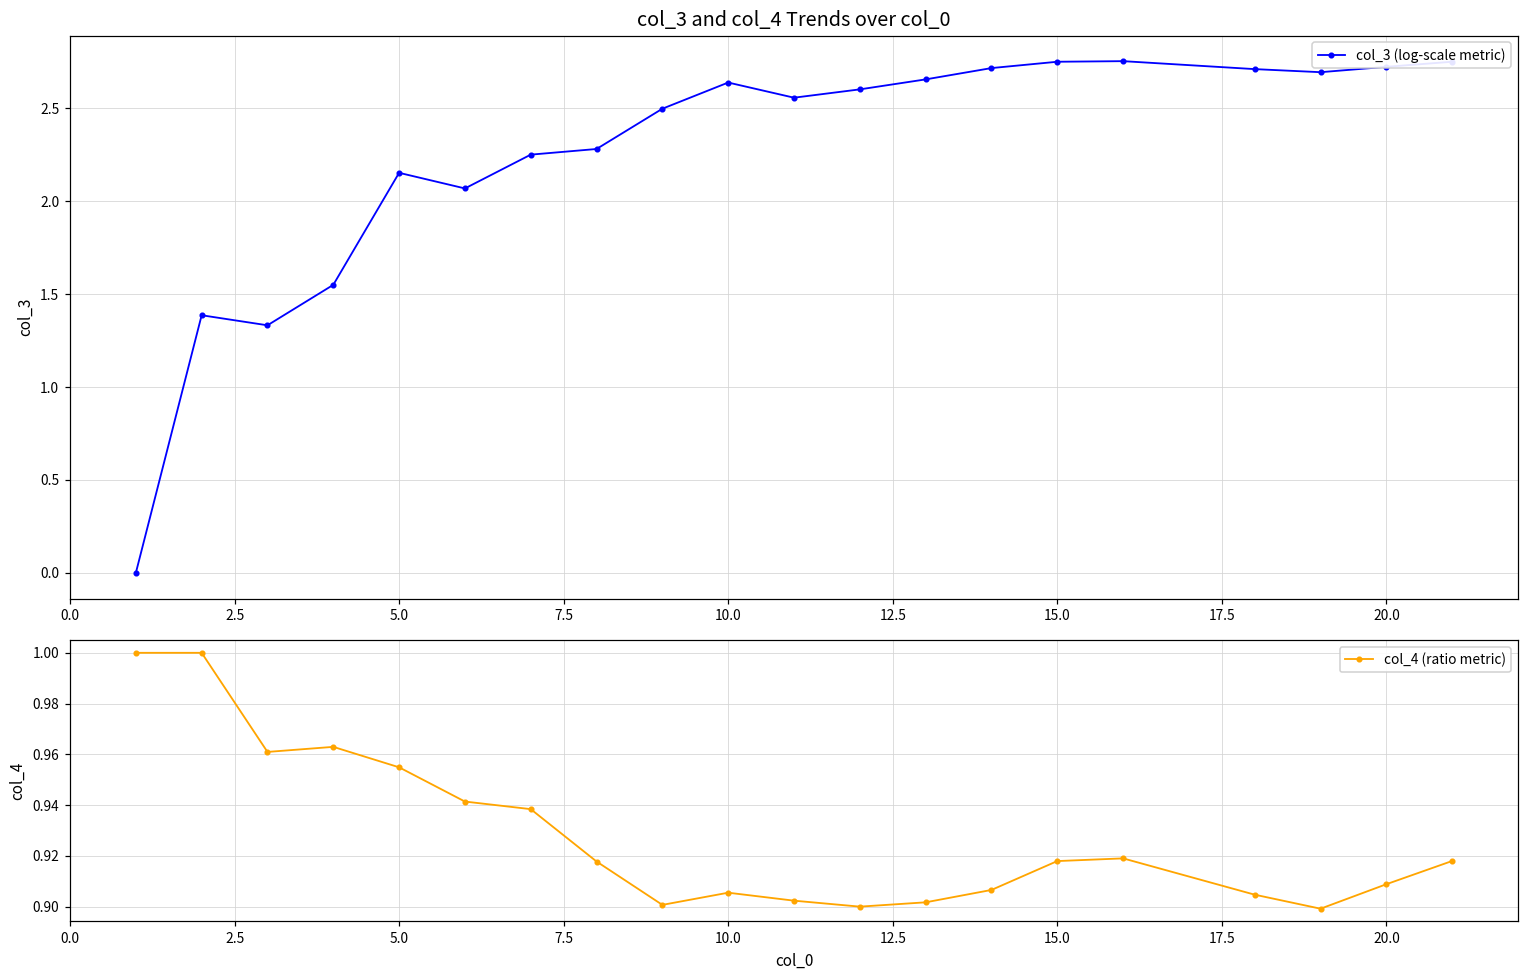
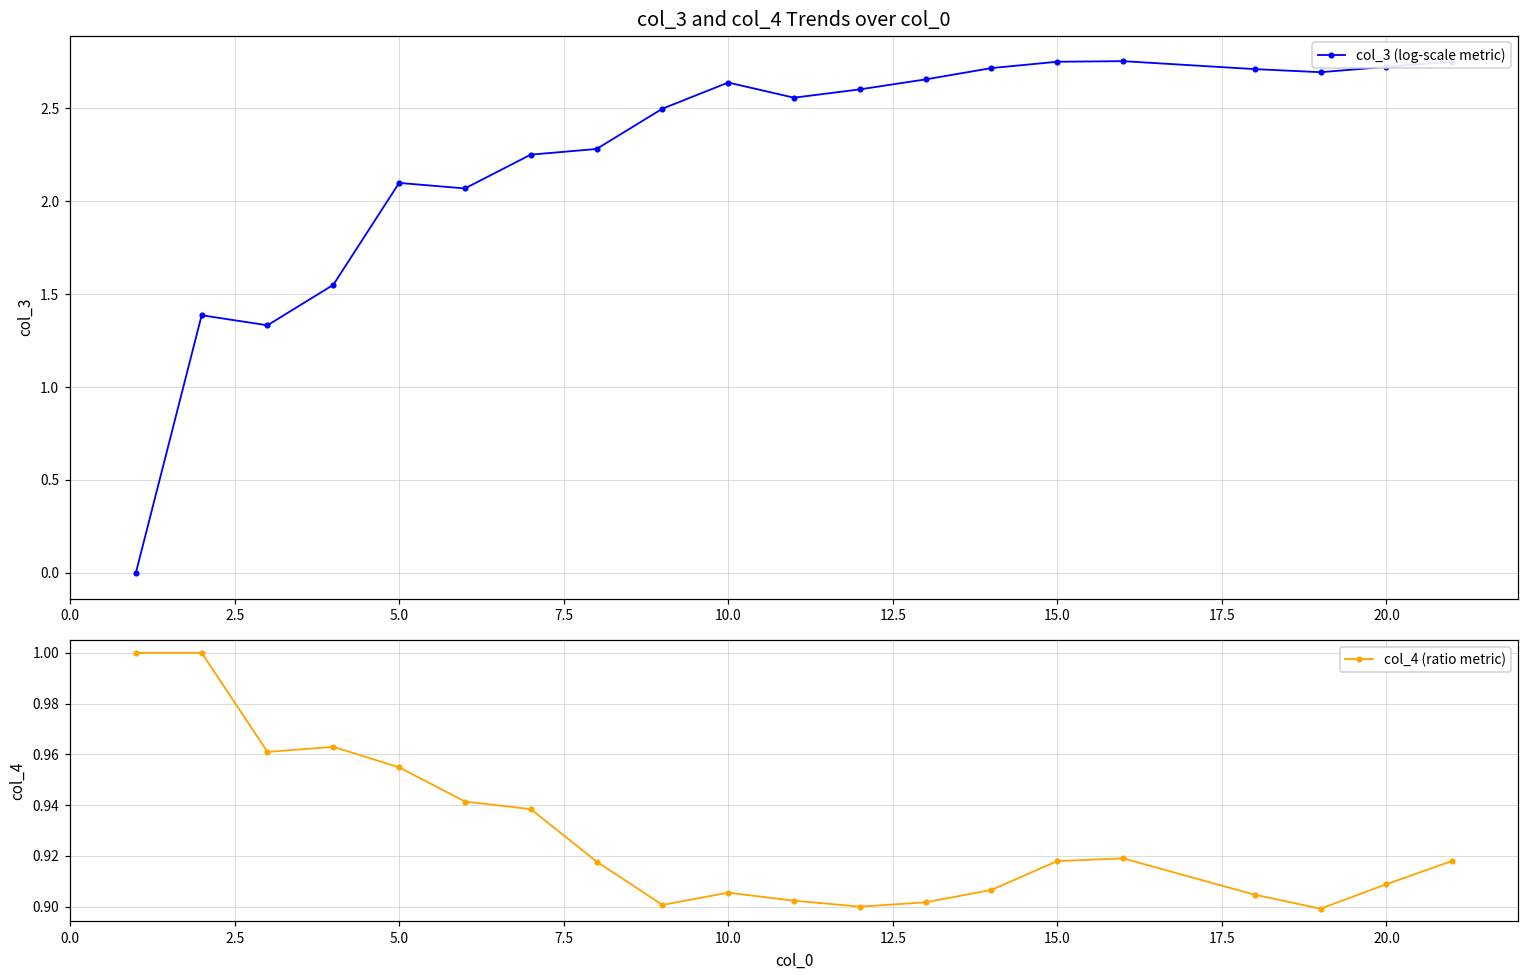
col_3 and col_4 Trends over col_0, 5.0: 2.15 -> 2.10
